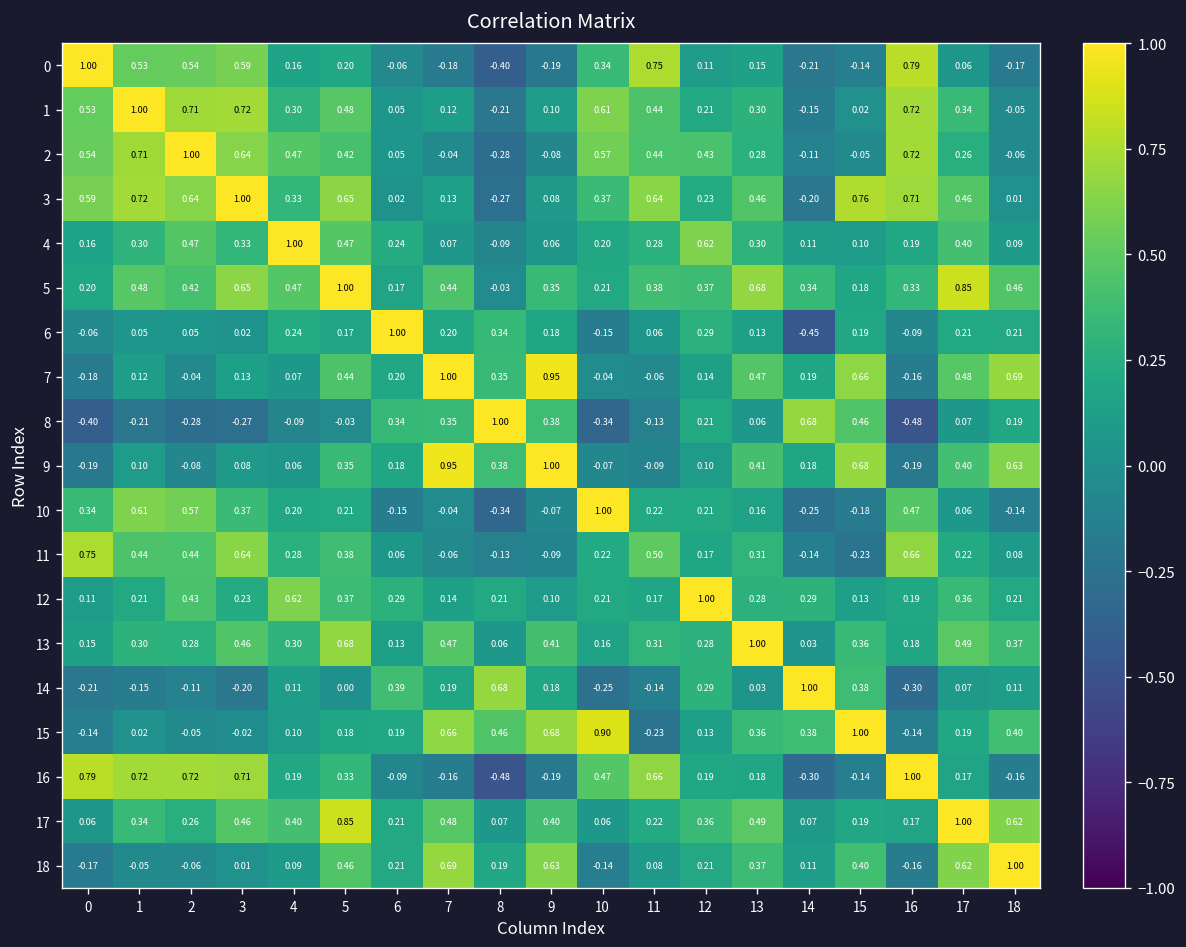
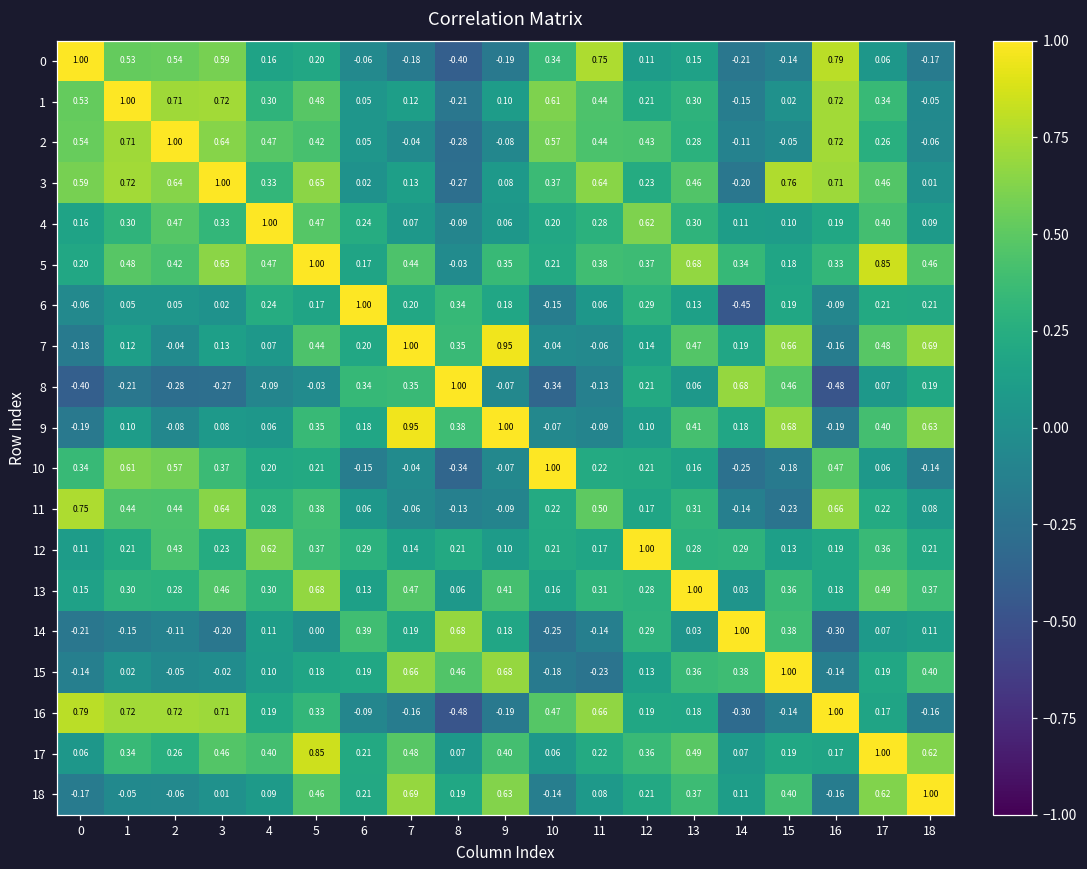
8, 9: 0.38 -> -0.07
15, 10: 0.90 -> -0.18
